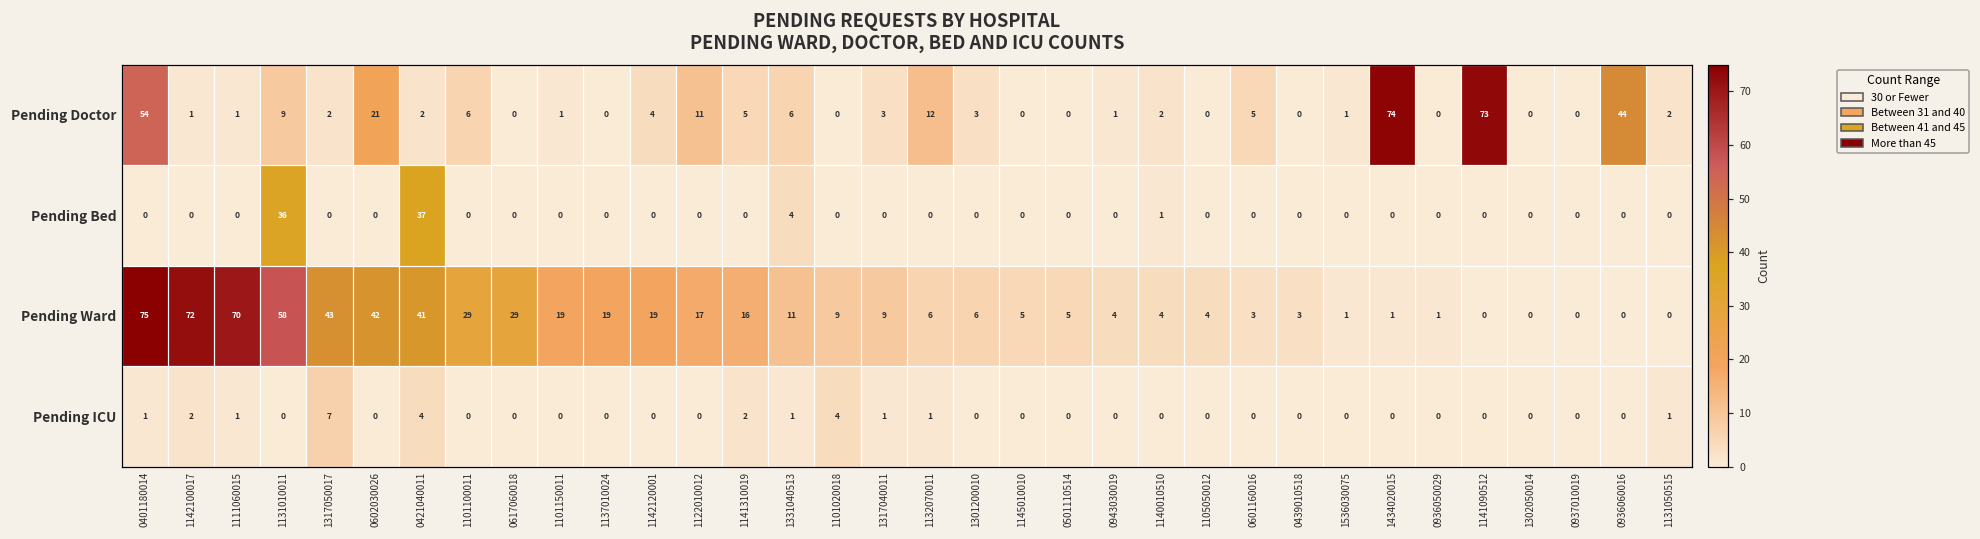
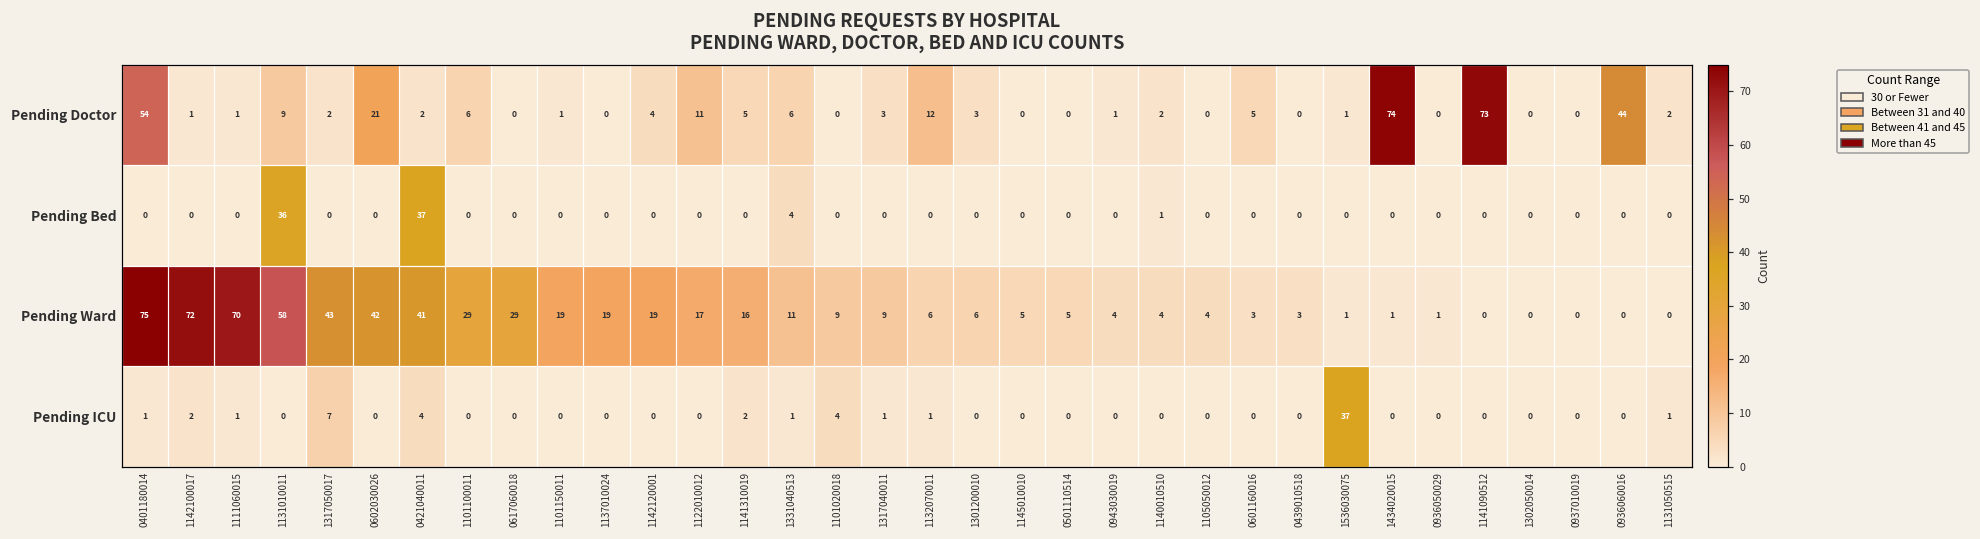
Pending ICU, 1536030075: 0 -> 37
